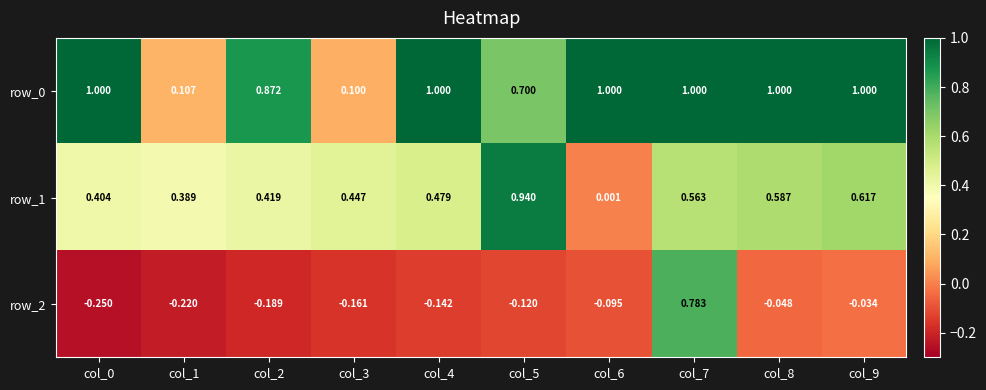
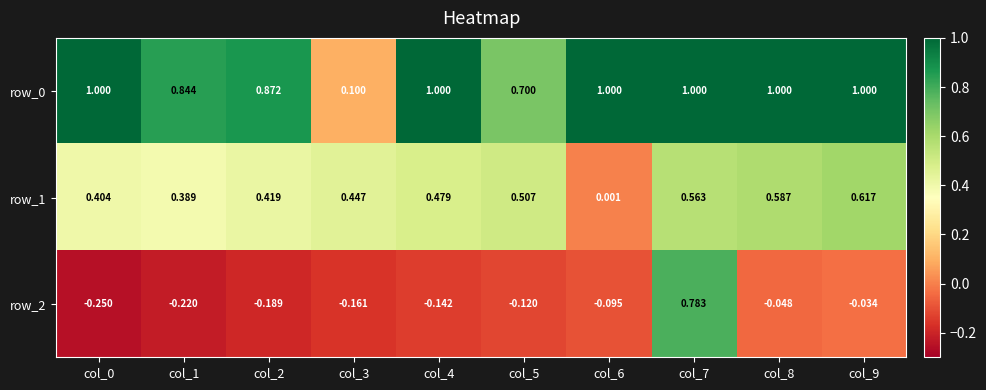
row_0, col_1: 0.107 -> 0.844
row_1, col_5: 0.940 -> 0.507
